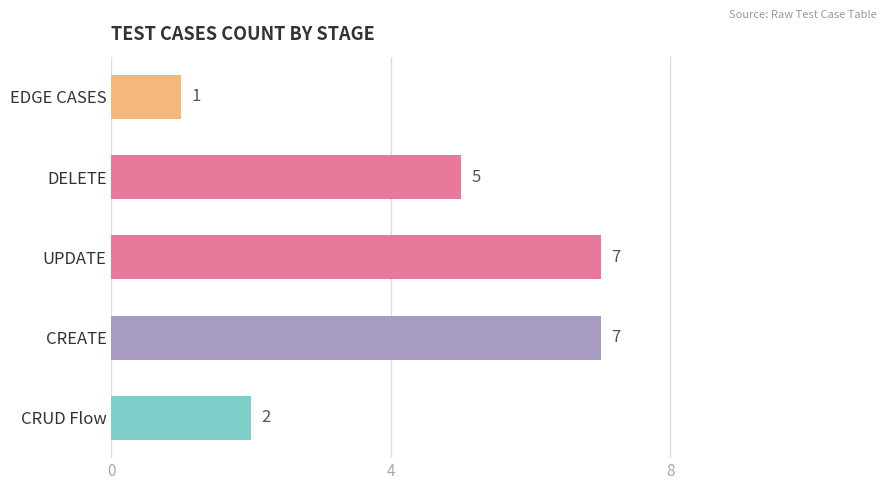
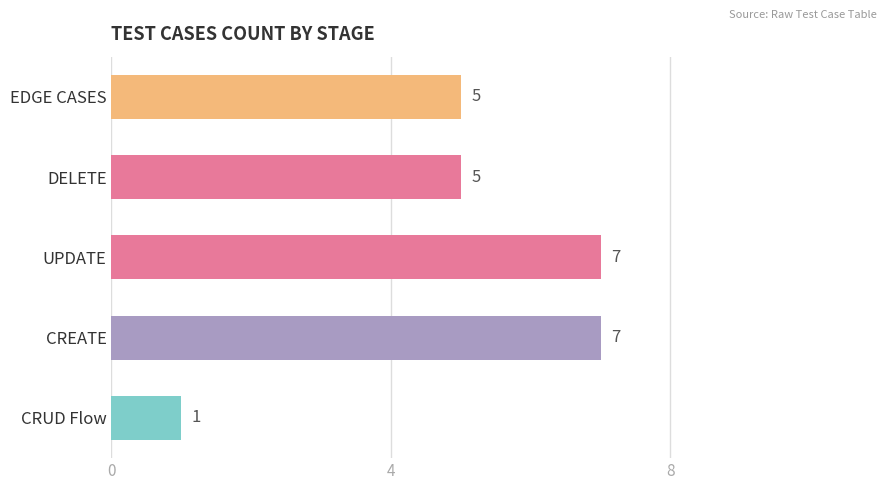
EDGE CASES: 1 -> 5
CRUD Flow: 2 -> 1
